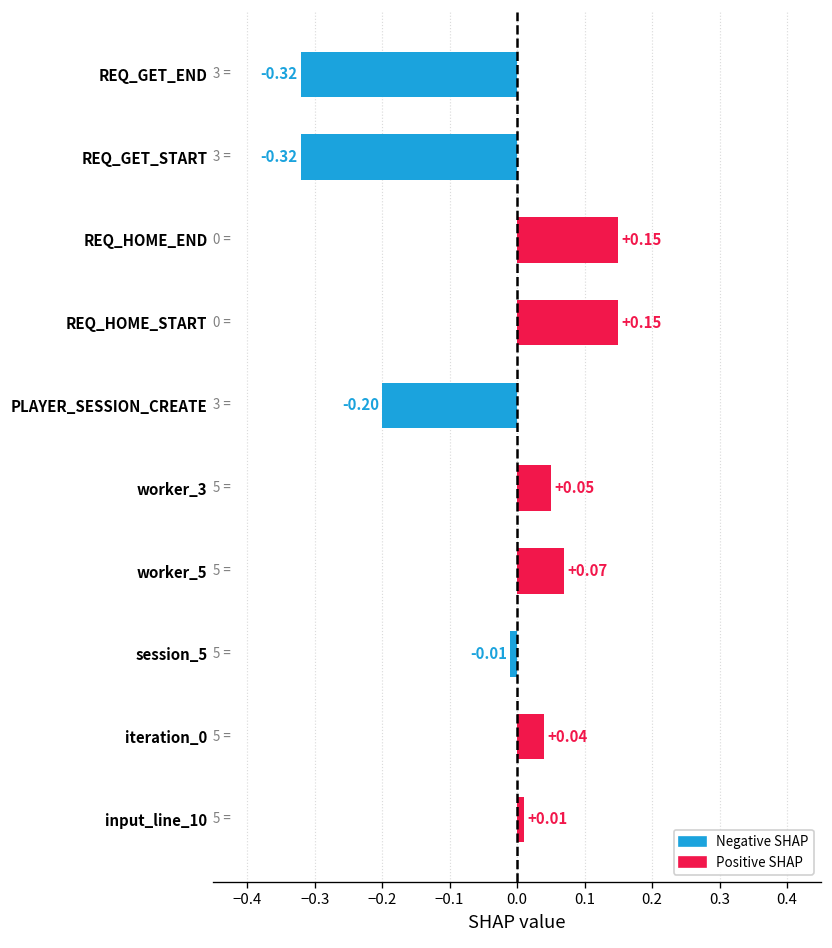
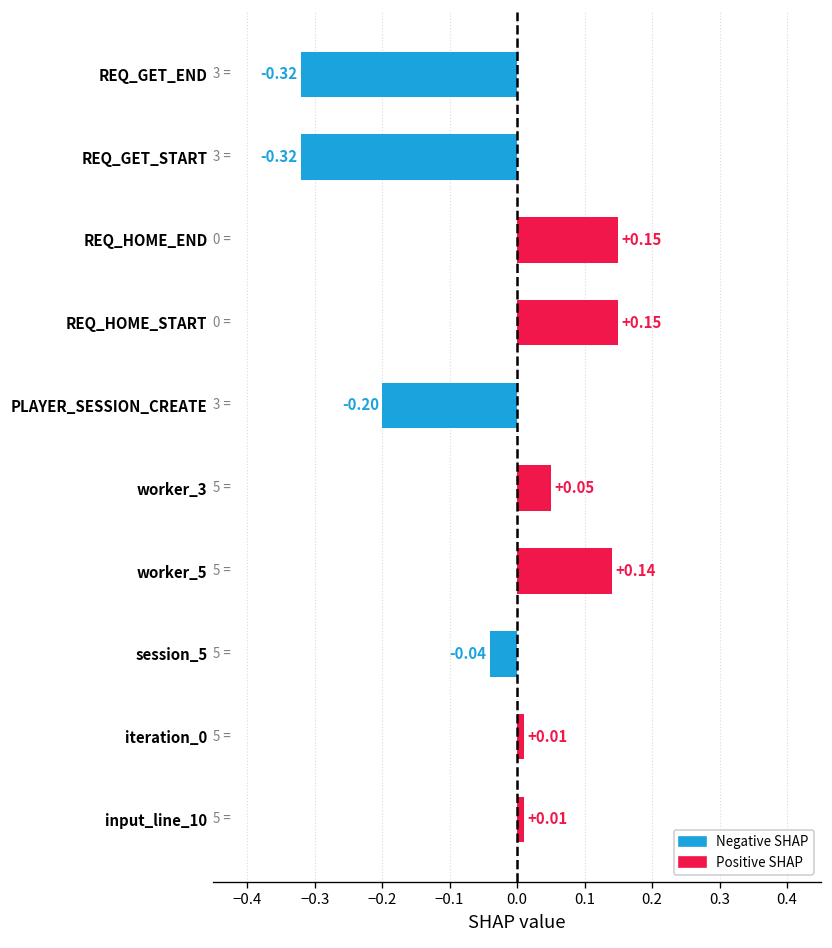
worker_5: +0.07 -> +0.14
session_5: -0.01 -> -0.04
iteration_0: +0.04 -> +0.01
